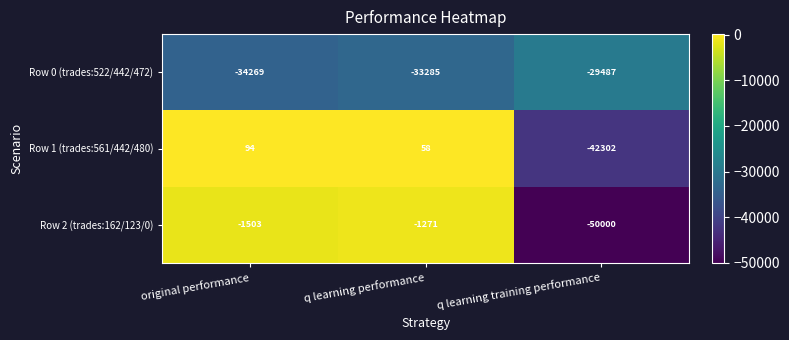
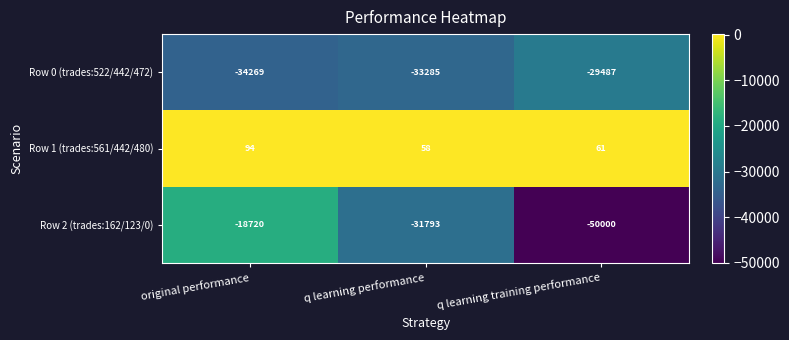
Row 1 (trades:561/442/480), q learning training performance: -42302 -> 61
Row 2 (trades:162/123/0), original performance: -1503 -> -18720
Row 2 (trades:162/123/0), q learning performance: -1271 -> -31793
